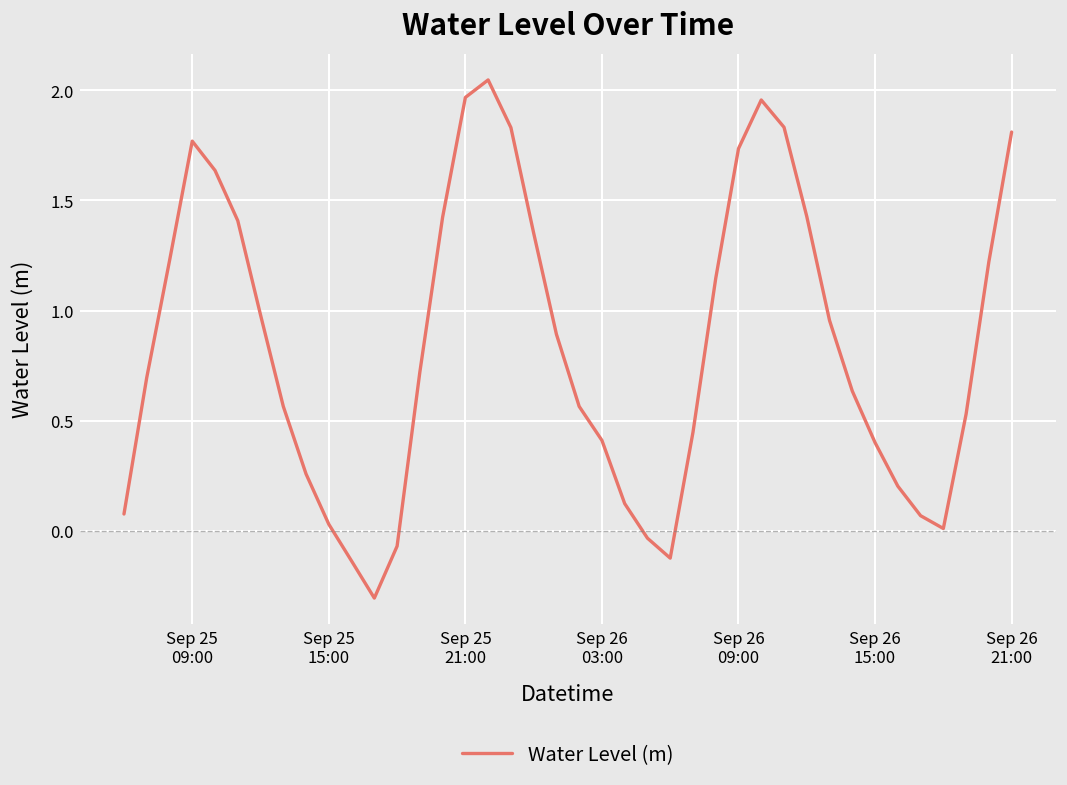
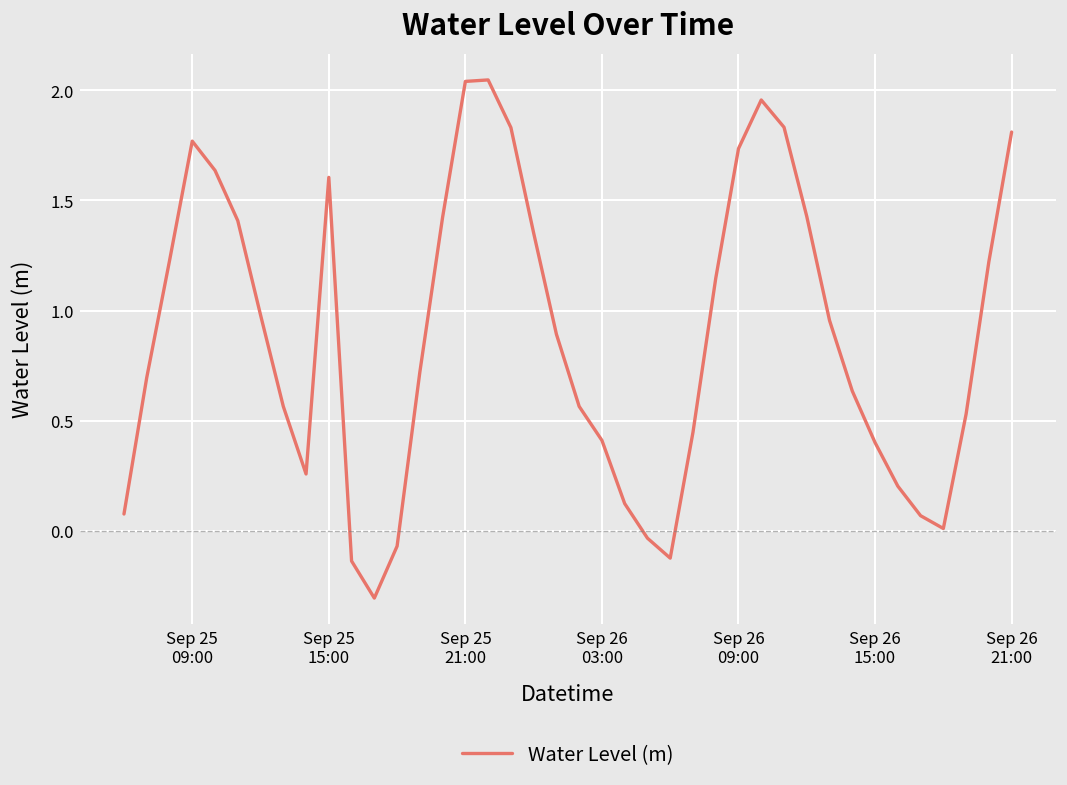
Sep 25 15:00: 0.03 -> 1.60
Sep 25 21:00: 1.97 -> 2.04
